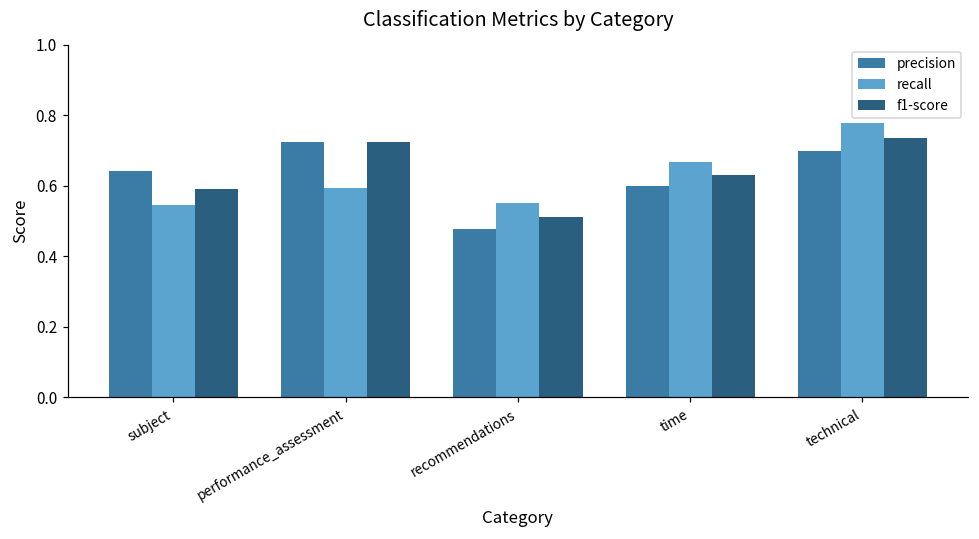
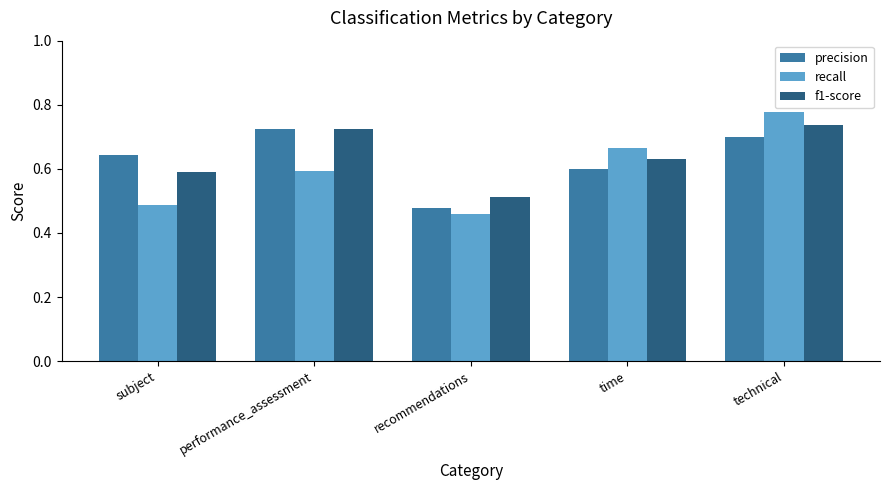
recall, subject: 0.55 -> 0.49
recall, recommendations: 0.55 -> 0.46
